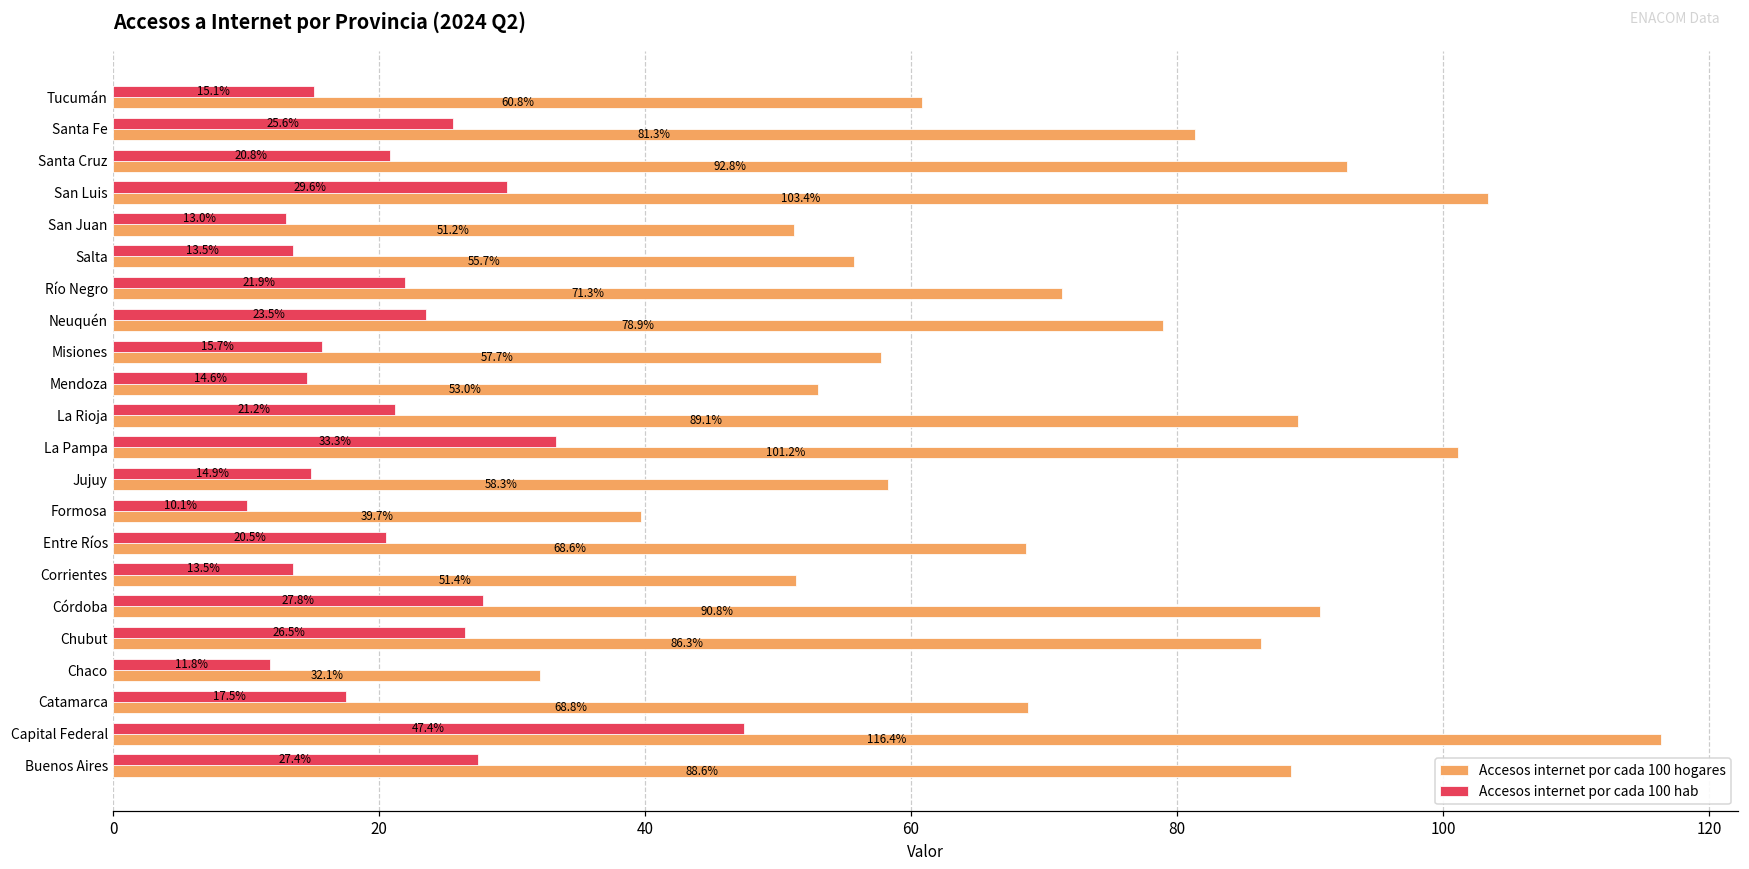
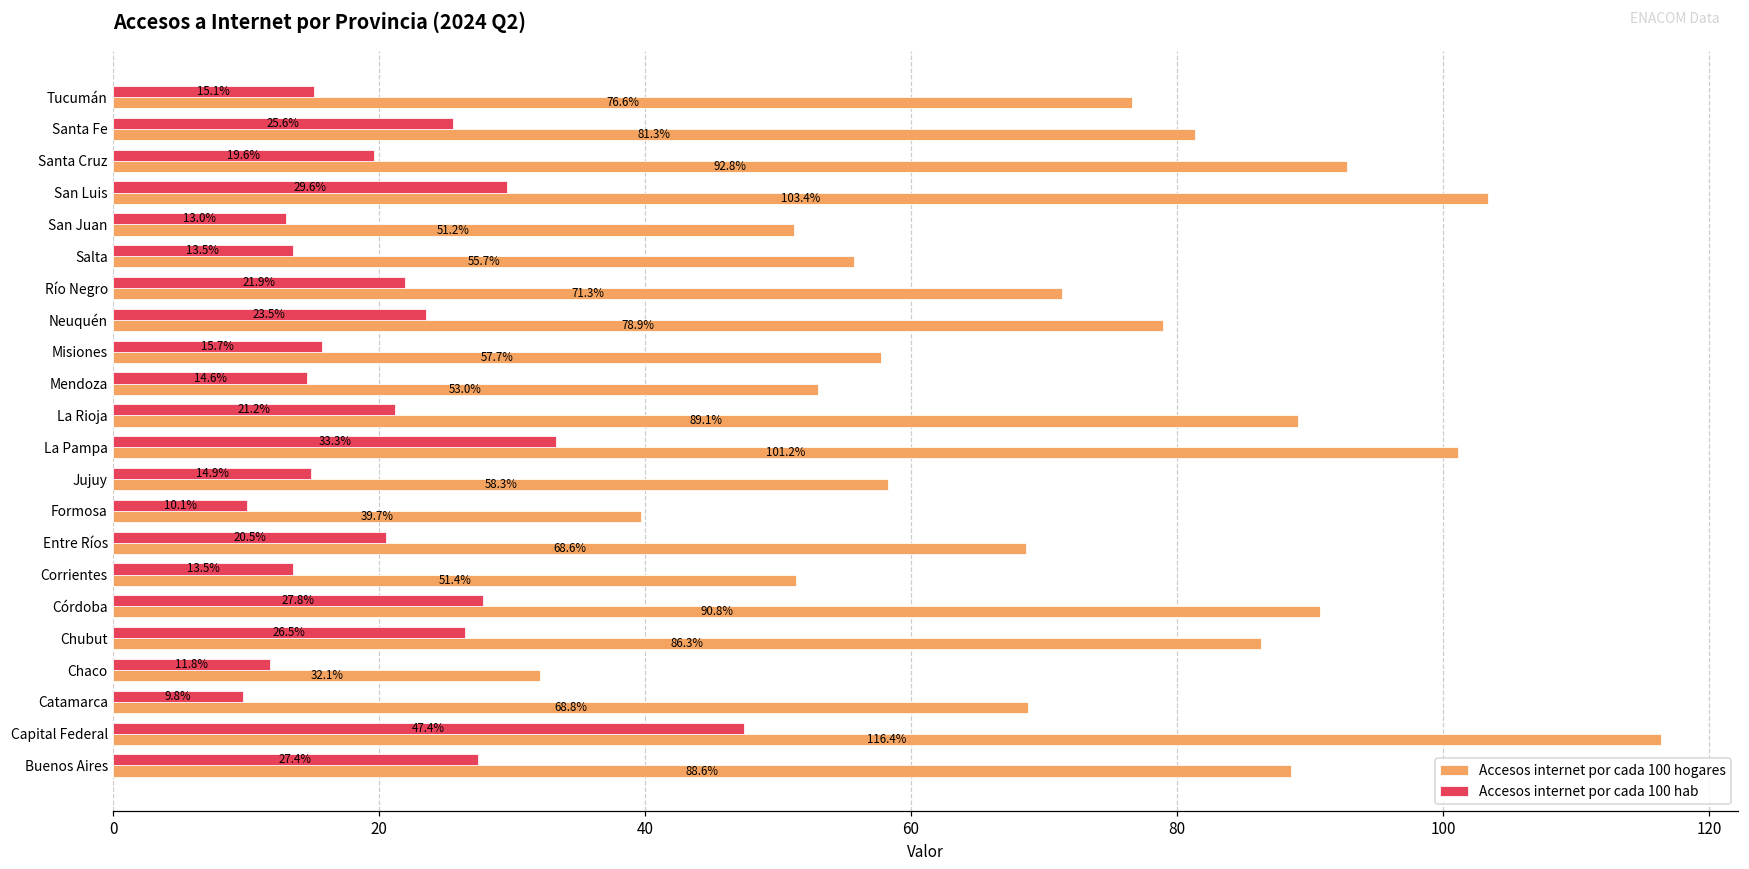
Accesos internet por cada 100 hogares, Tucumán: 60.8% -> 76.6%
Accesos internet por cada 100 hab, Santa Cruz: 20.8% -> 19.6%
Accesos internet por cada 100 hab, Catamarca: 17.5% -> 9.8%
